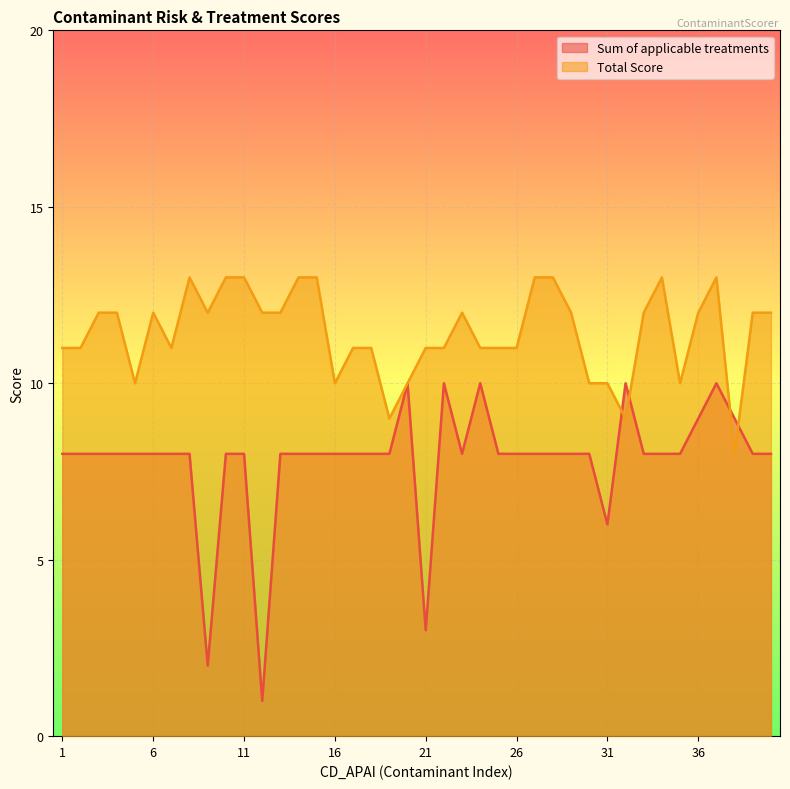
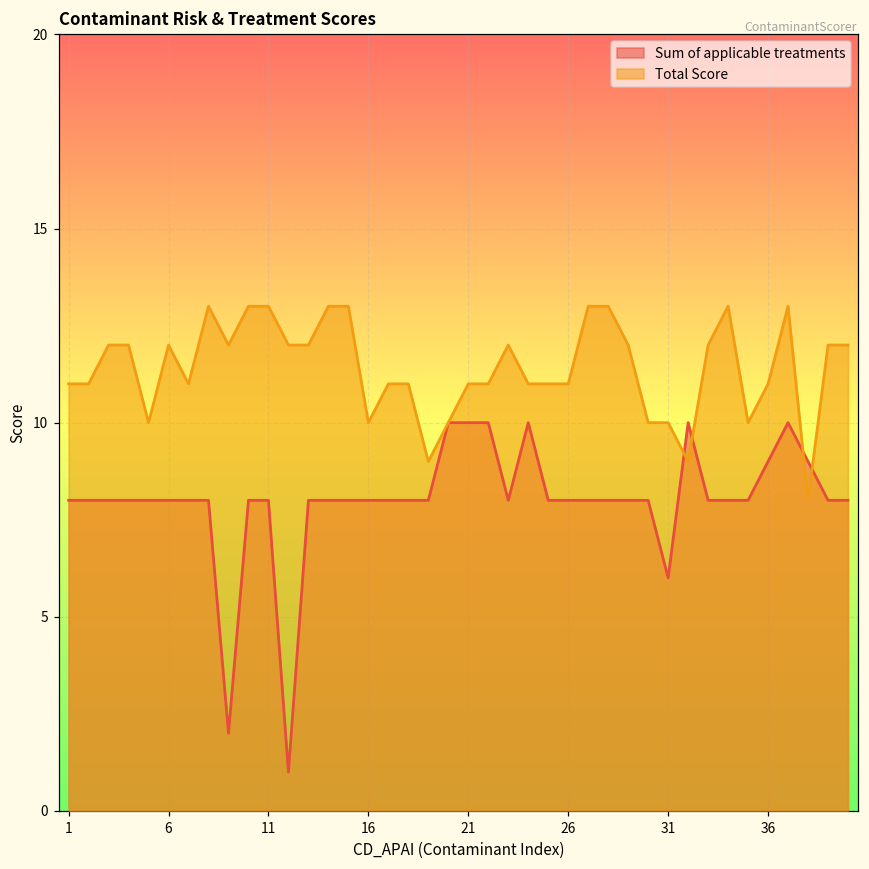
Sum of applicable treatments, 21: 3 -> 10
Total Score, 36: 12 -> 11
